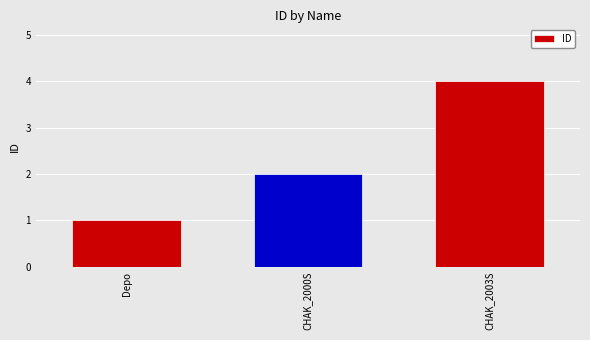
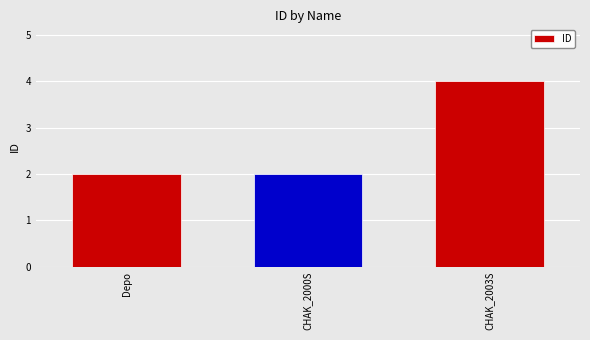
Depo: 1 -> 2
